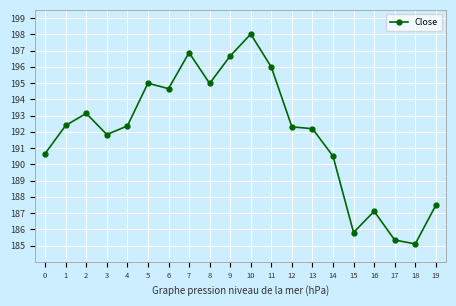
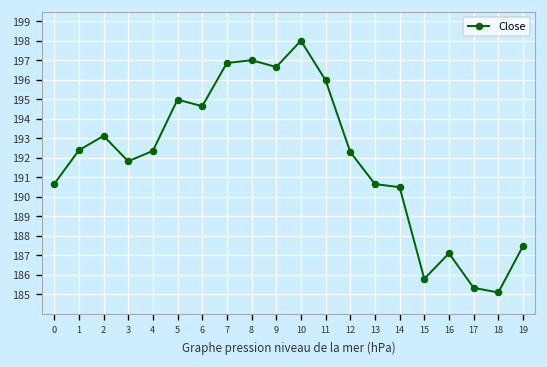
8: 195.0 -> 197.0
13: 192.2 -> 190.7
